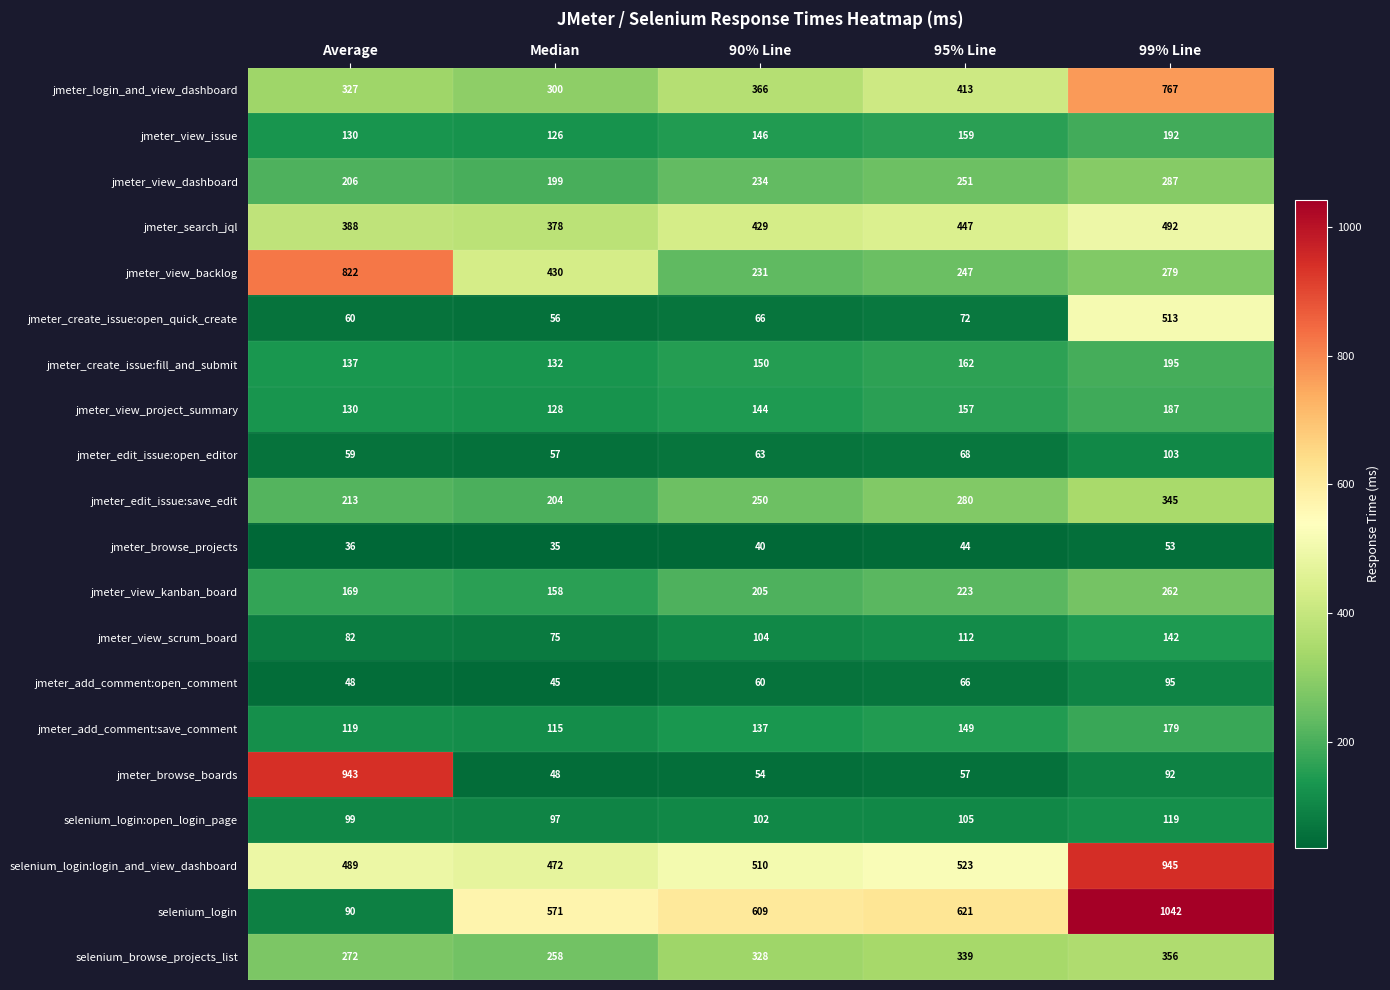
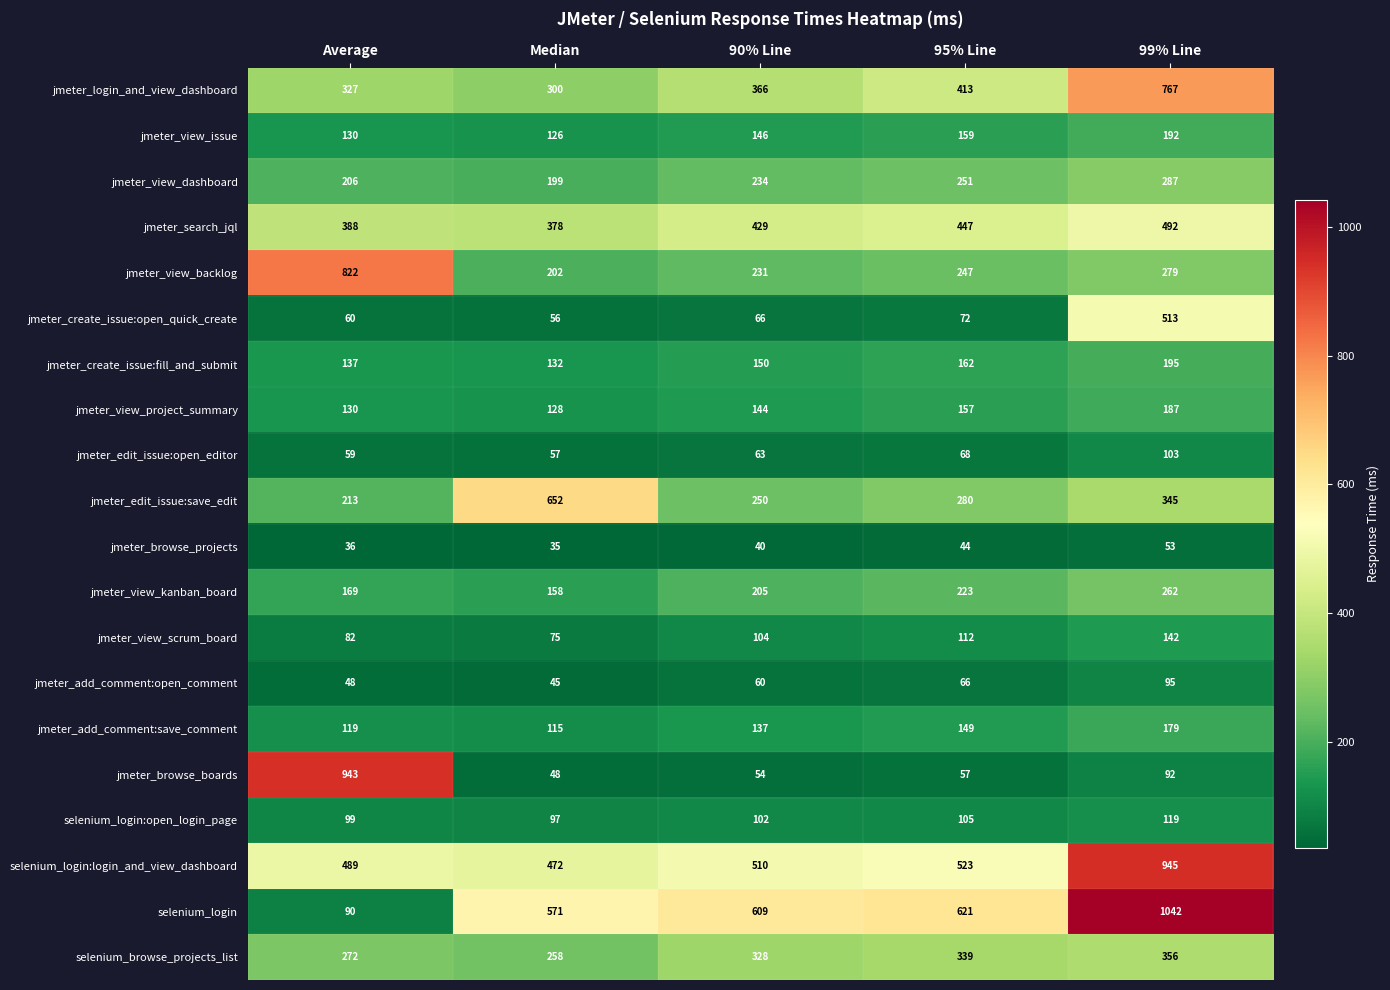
jmeter_view_backlog, Median: 430 -> 202
jmeter_edit_issue:save_edit, Median: 204 -> 652
